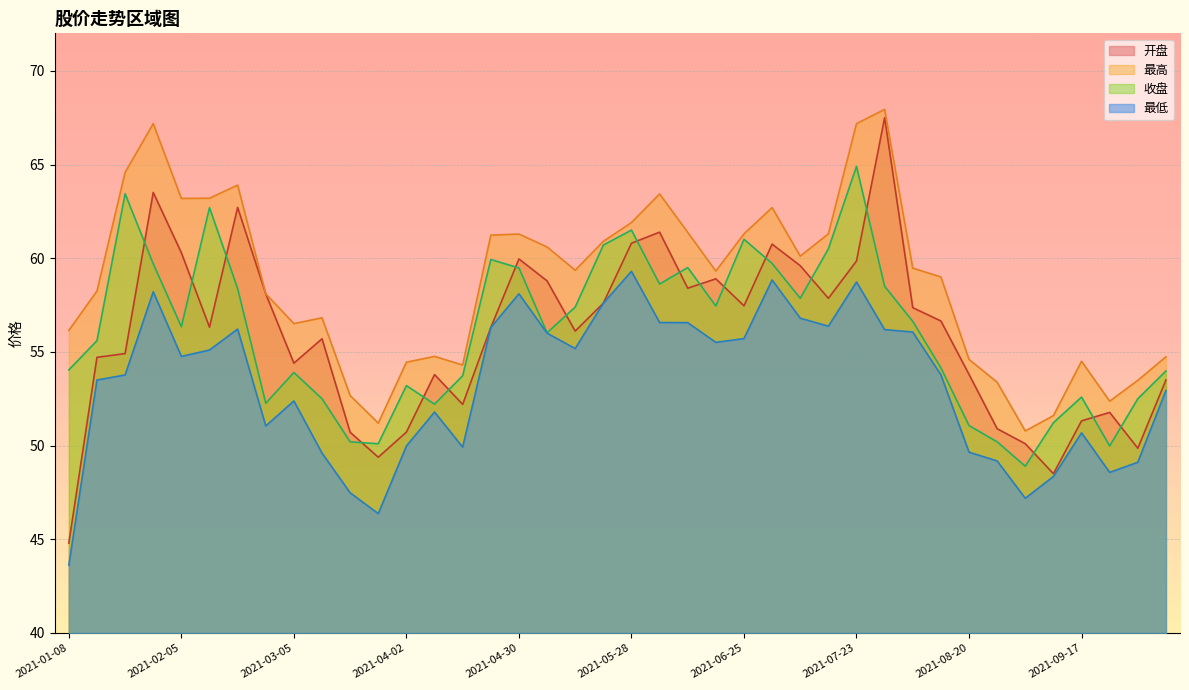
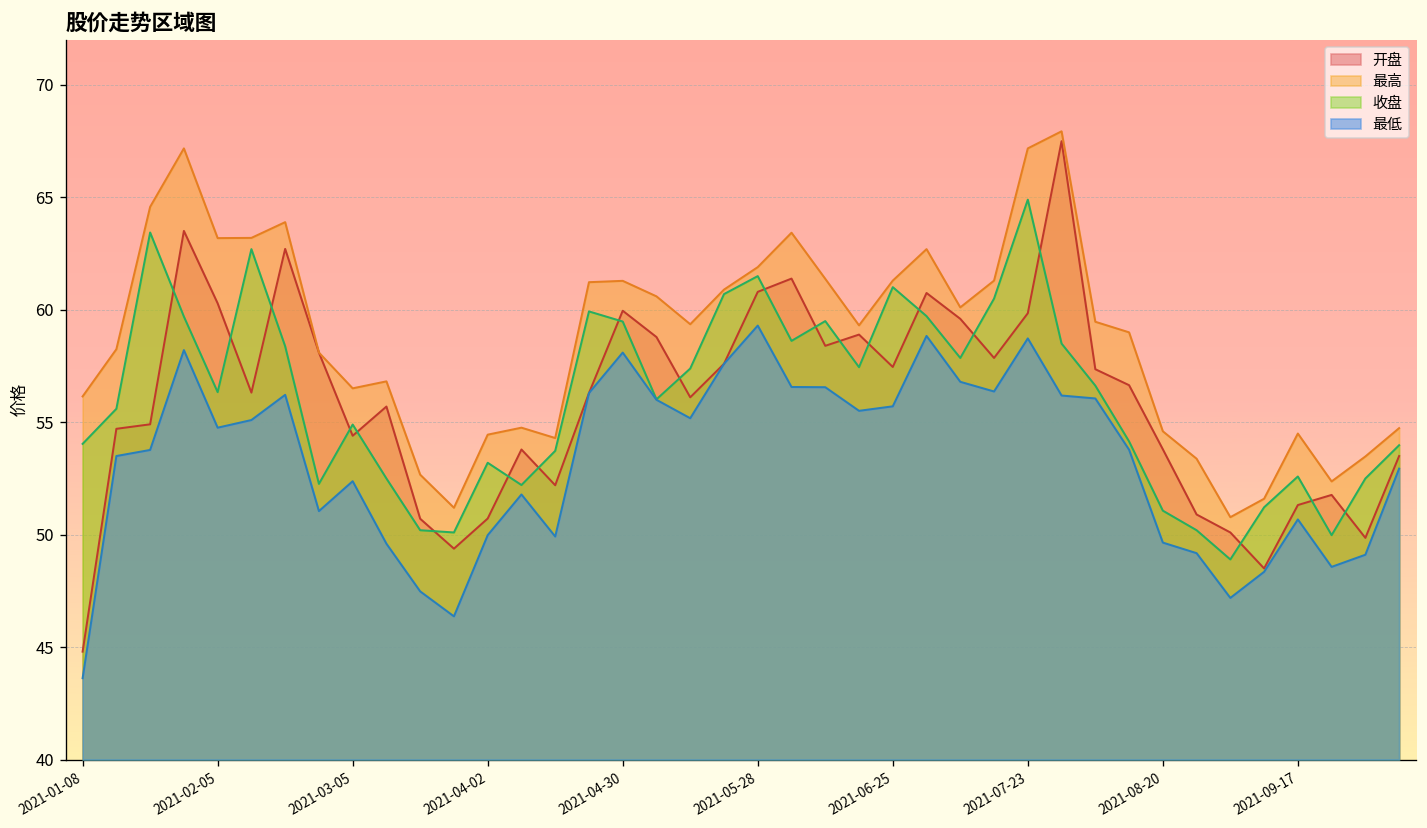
收盘, 2021-03-05: 53.9 -> 54.9
